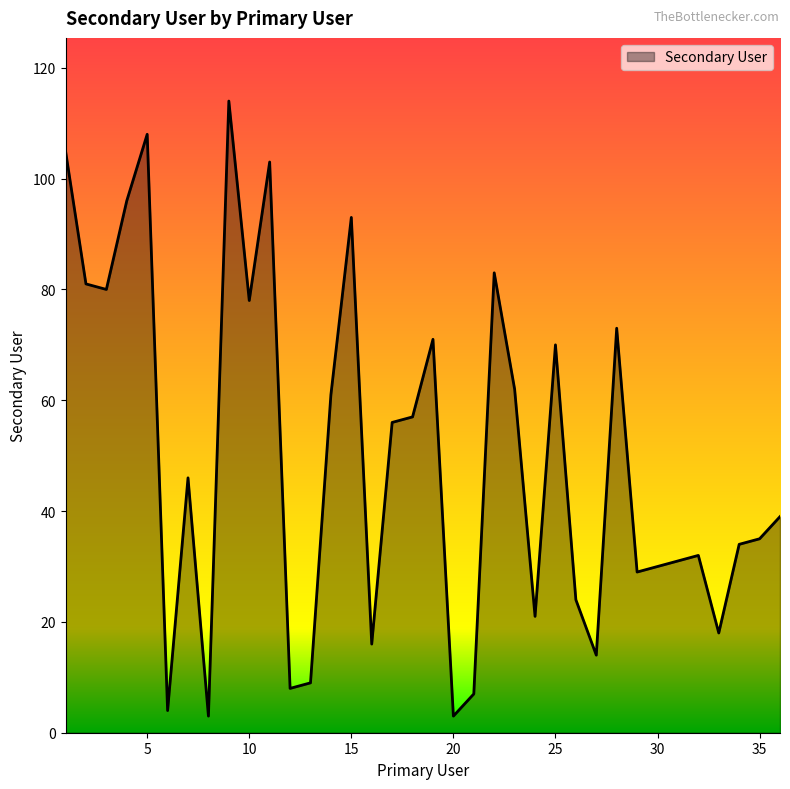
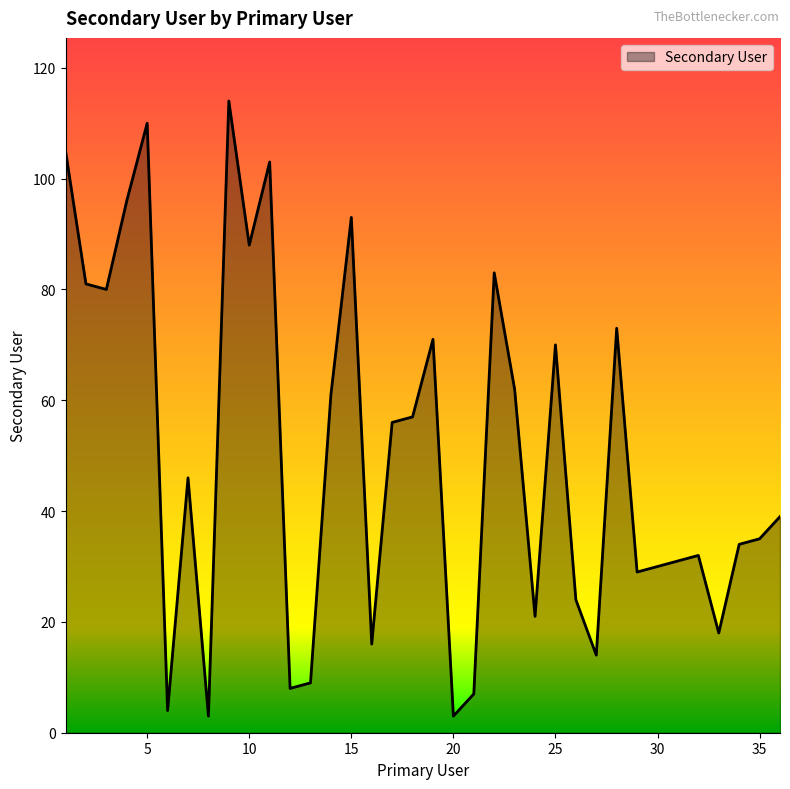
5: 108 -> 110
10: 78 -> 88
